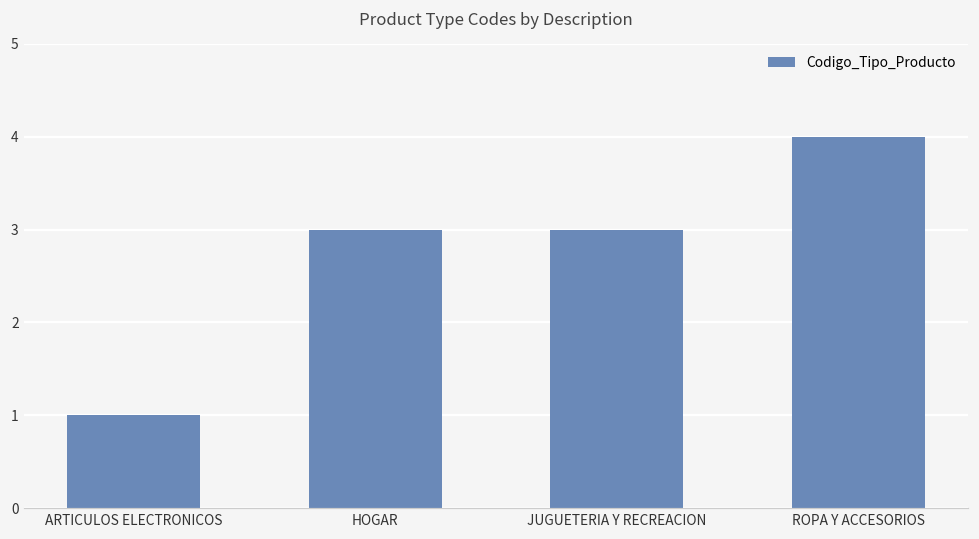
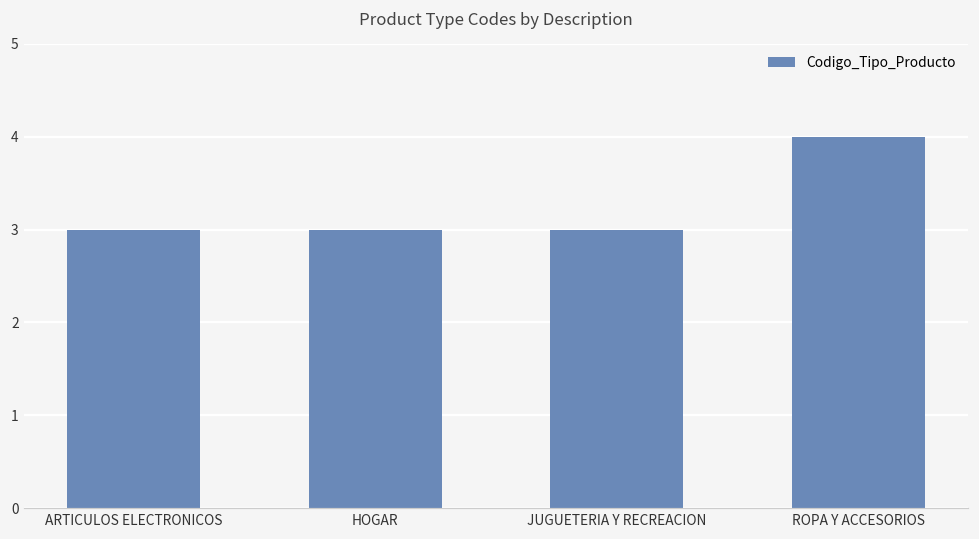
ARTICULOS ELECTRONICOS: 1 -> 3
